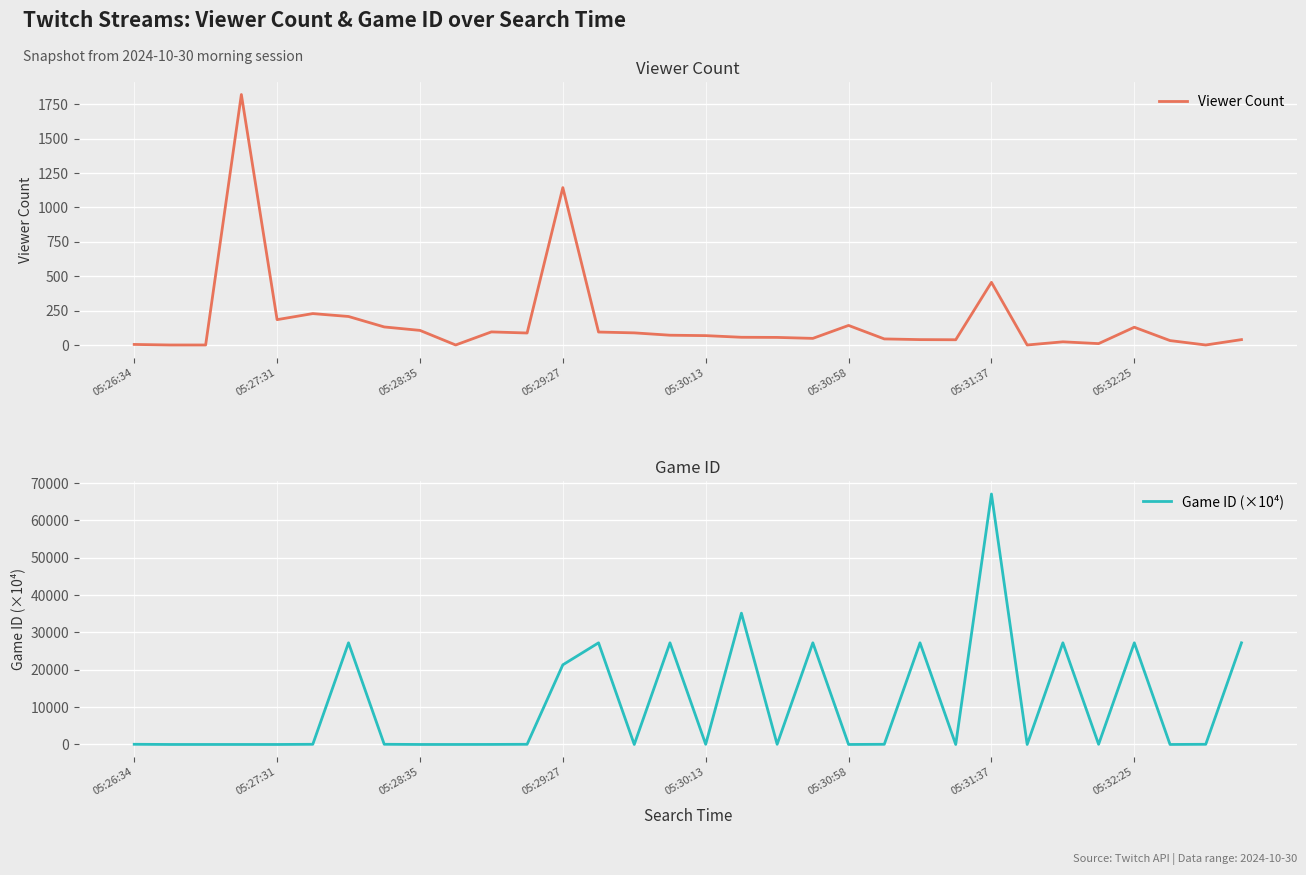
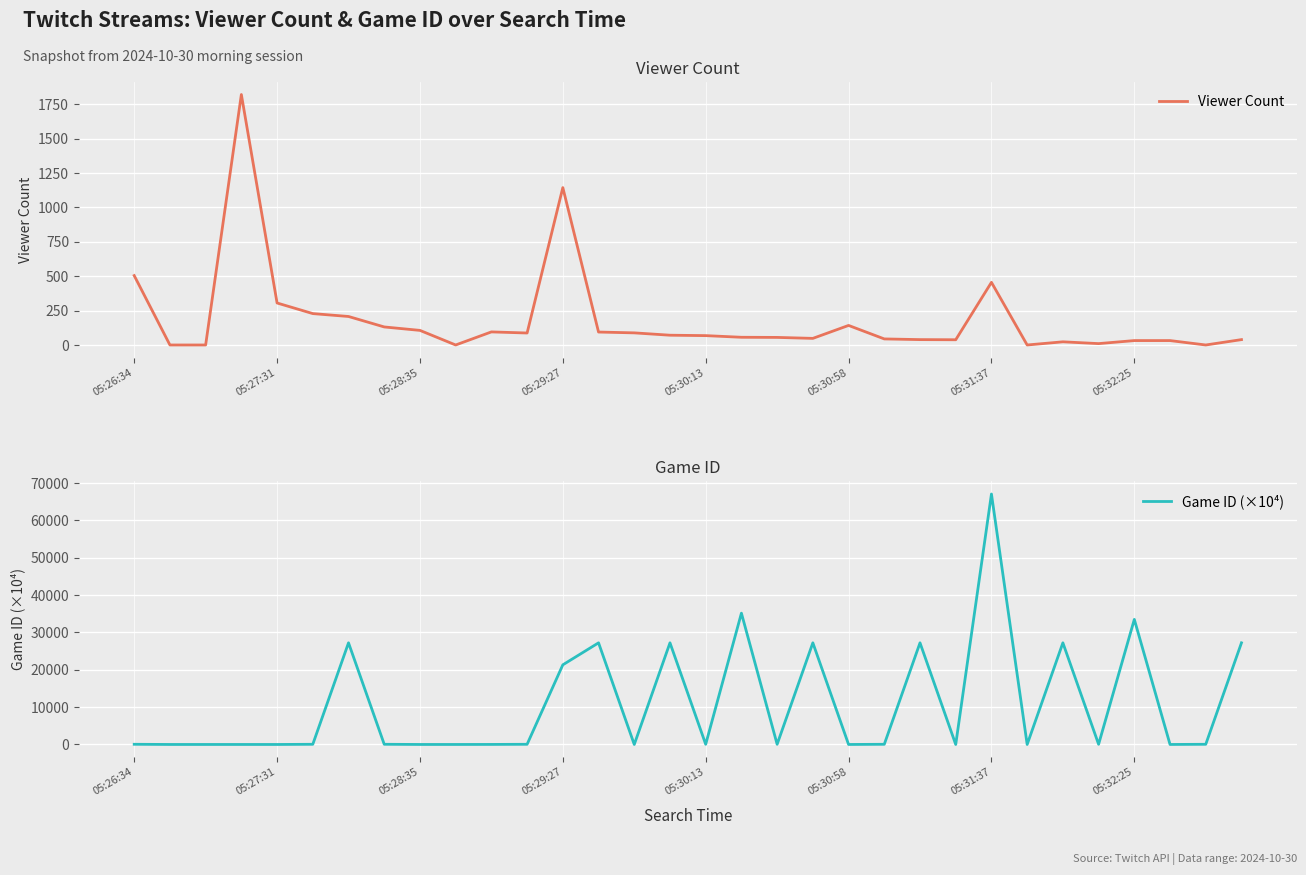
Viewer Count, 05:26:34: 10 -> 510
Viewer Count, 05:27:31: 190 -> 310
Viewer Count, 05:32:25: 130 -> 30
Game ID, 05:32:25: 27000 -> 34000
